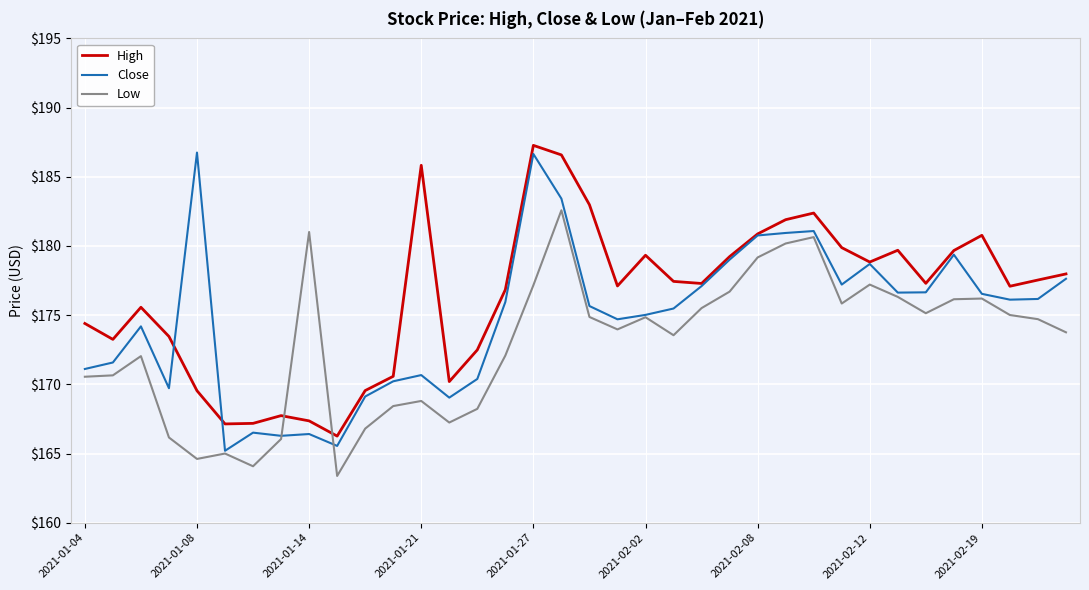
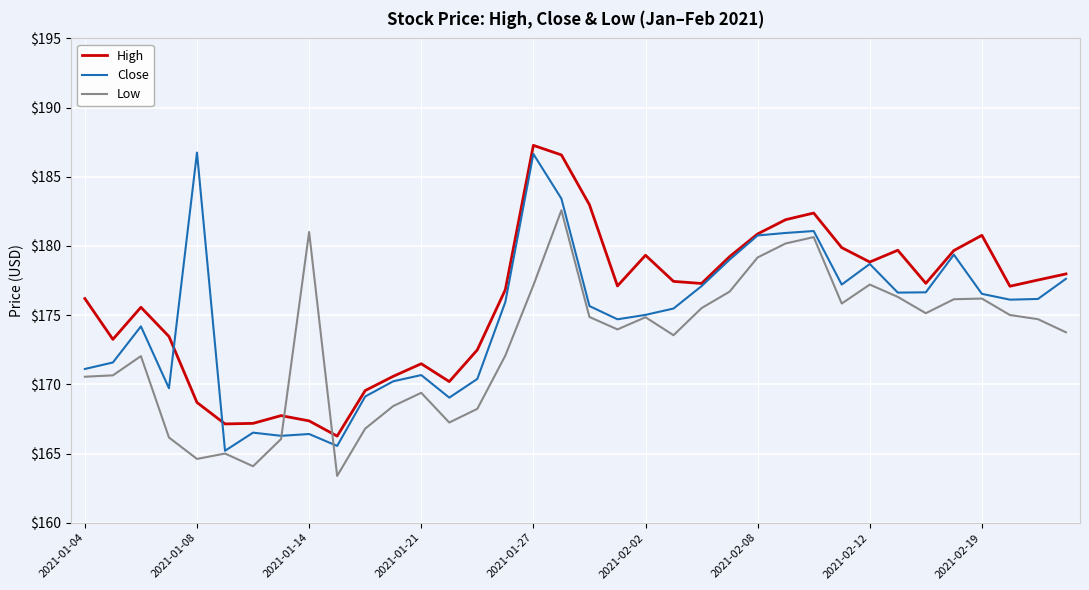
High, 2021-01-04: $174.4 -> $176.2
High, 2021-01-08: $169.5 -> $168.7
High, 2021-01-21: $185.8 -> $171.5
Low, 2021-01-21: $168.8 -> $169.4
